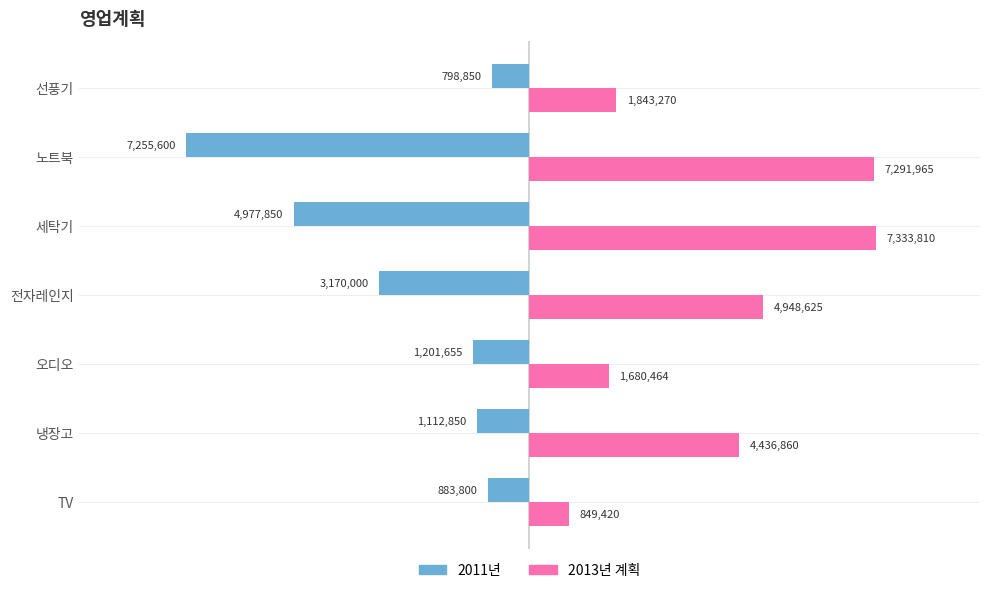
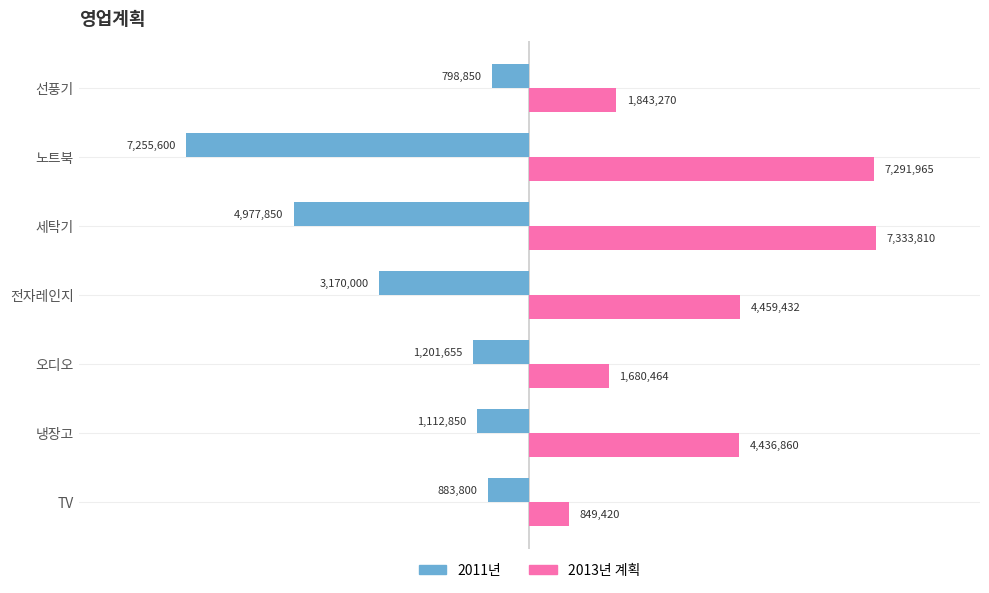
2013년 계획, 전자레인지: 4,948,625 -> 4,459,432
